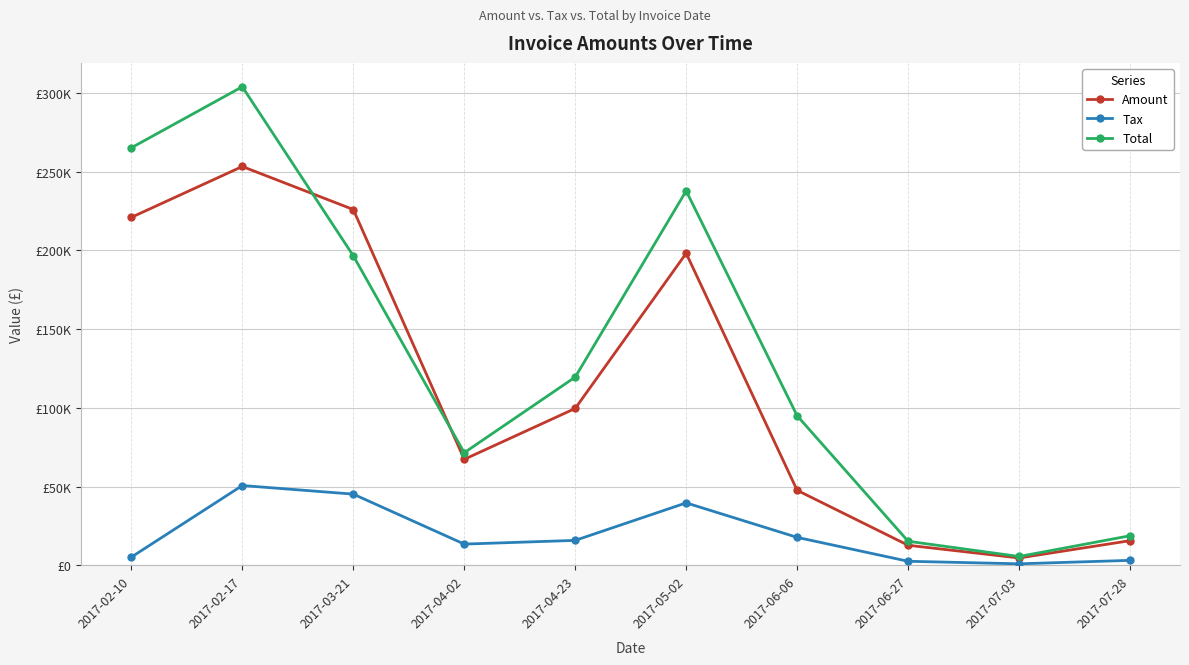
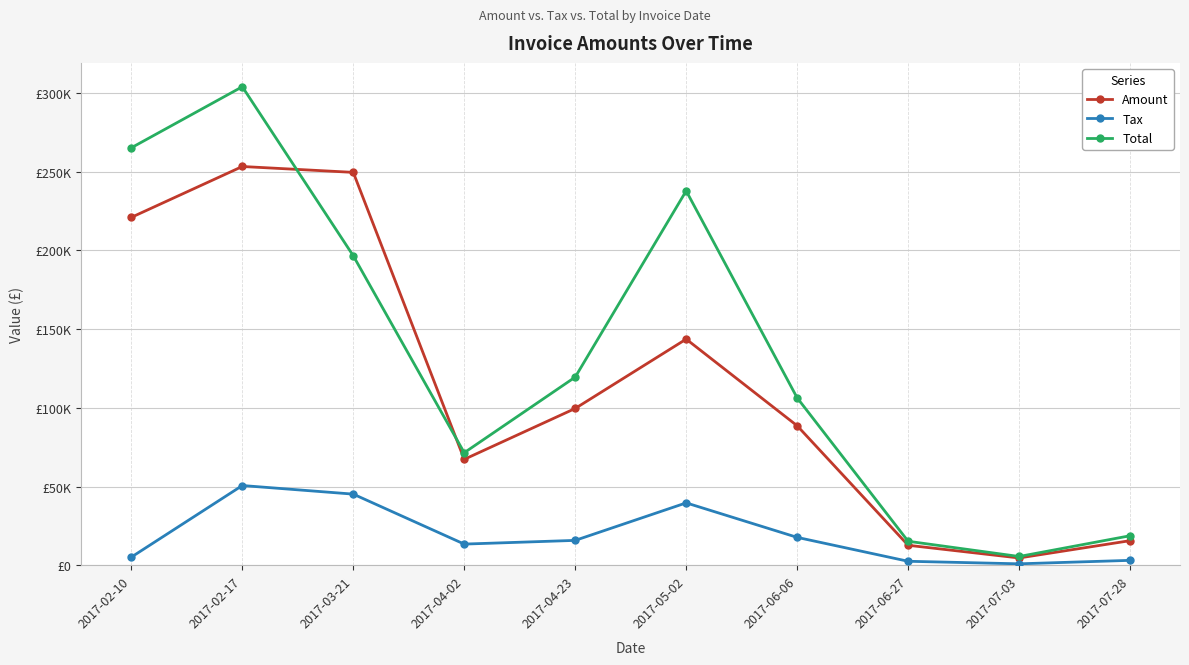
Amount, 2017-03-21: £226000 -> £249000
Amount, 2017-05-02: £198000 -> £144000
Amount, 2017-06-06: £48000 -> £89000
Total, 2017-06-06: £95000 -> £106000
